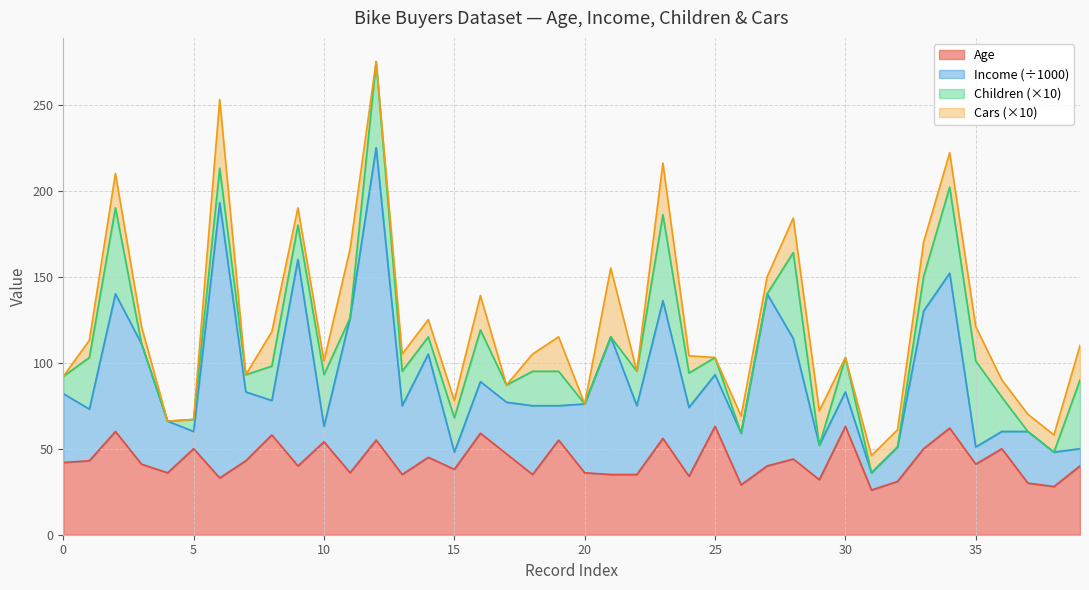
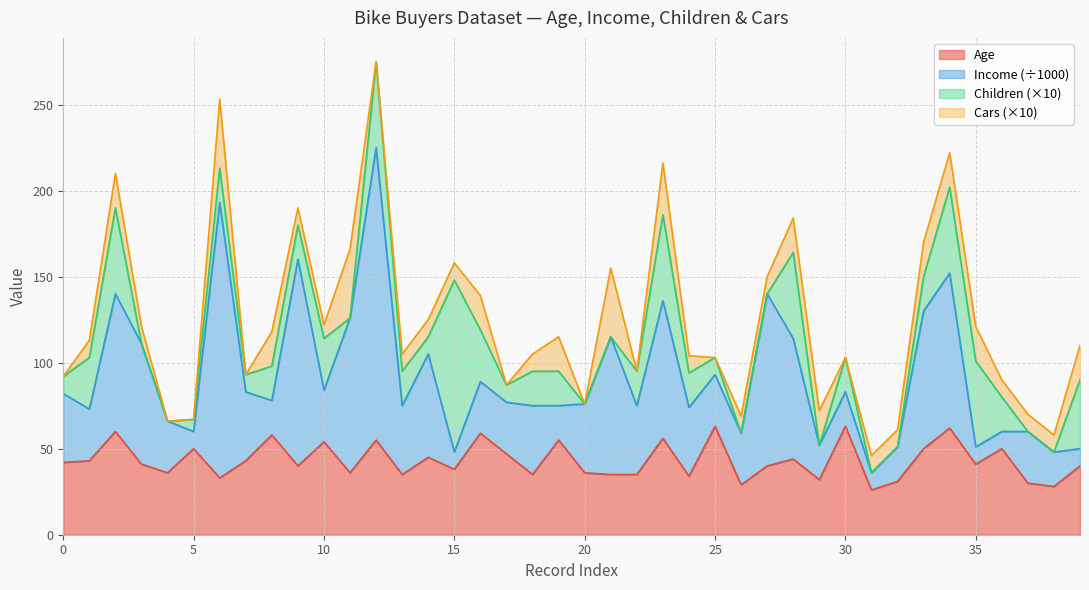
Income (÷1000), 10: 9 -> 30
Children (×10), 15: 20 -> 100
